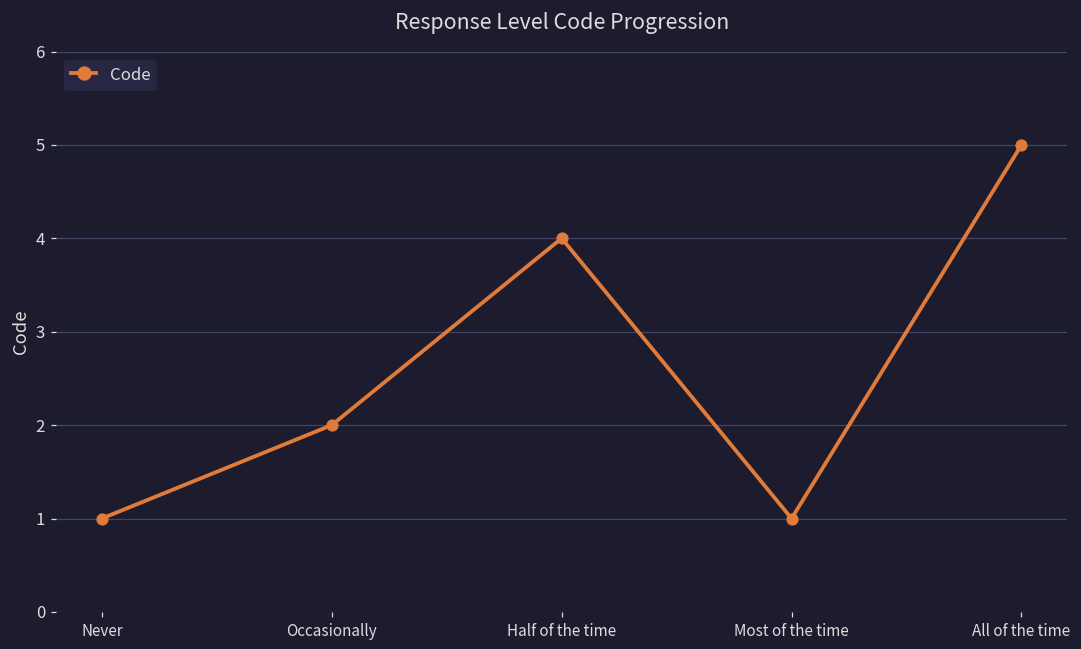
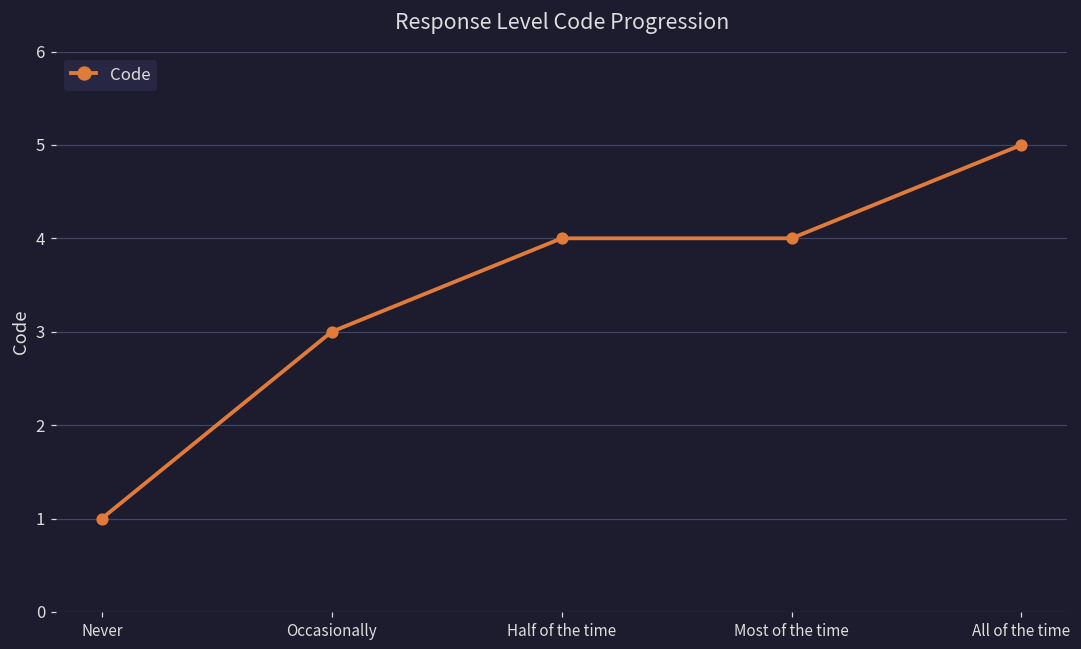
Occasionally: 2 -> 3
Most of the time: 1 -> 4
